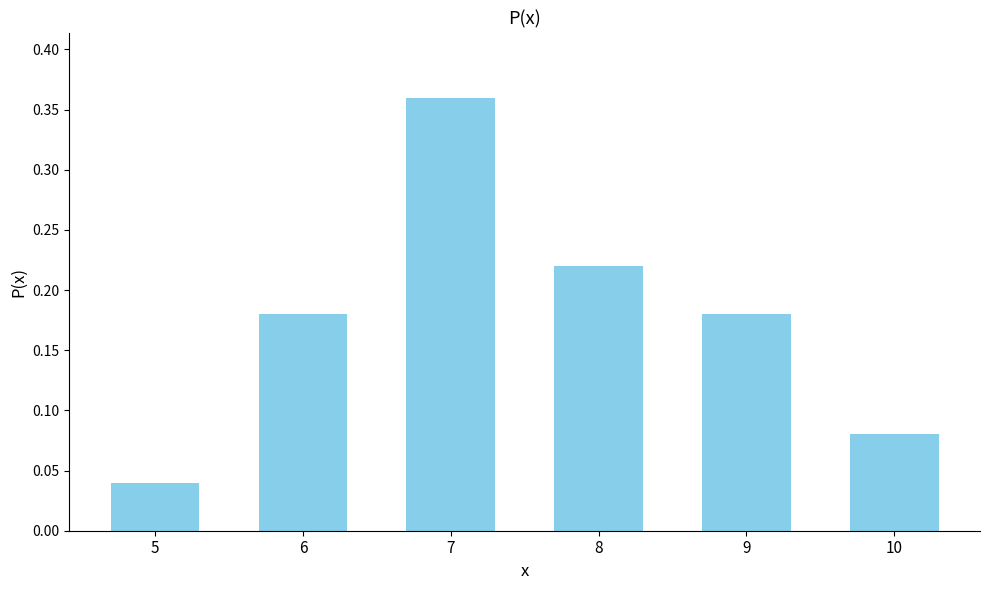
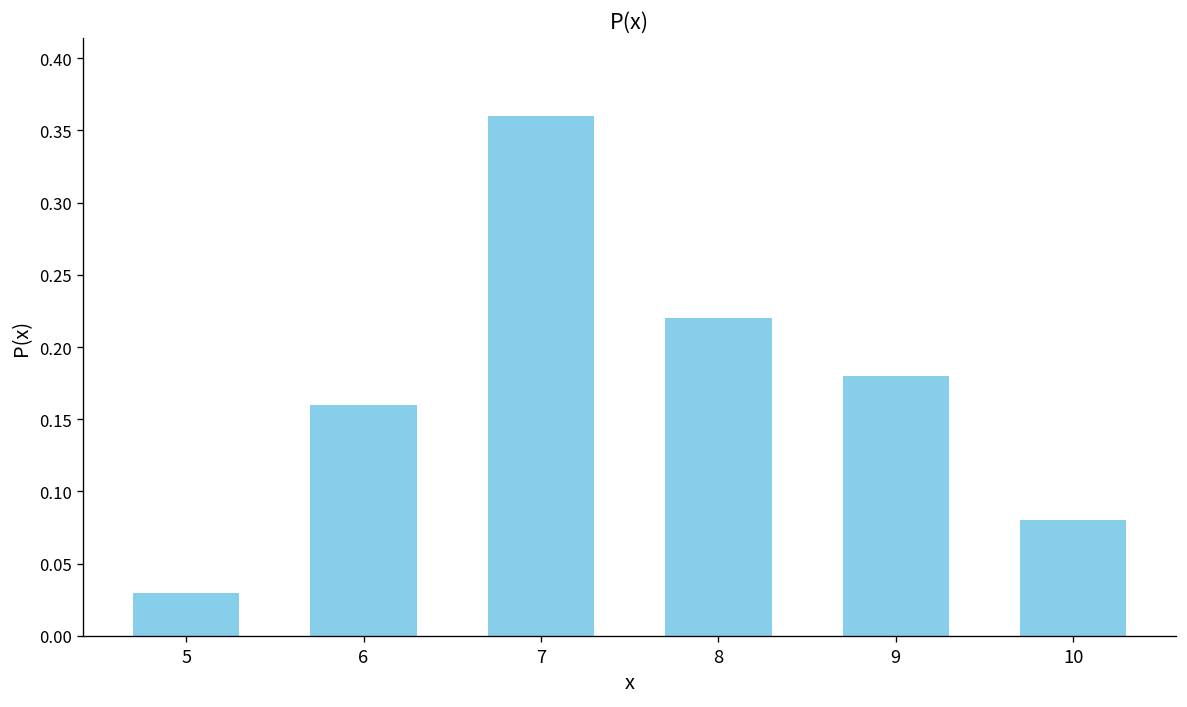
5: 0.04 -> 0.03
6: 0.18 -> 0.16
